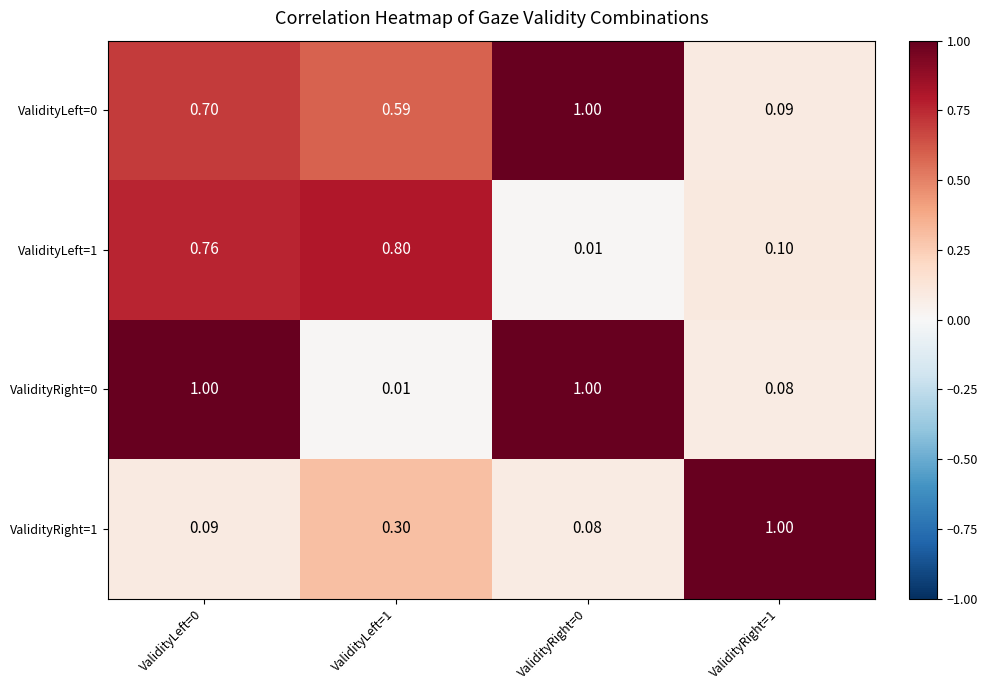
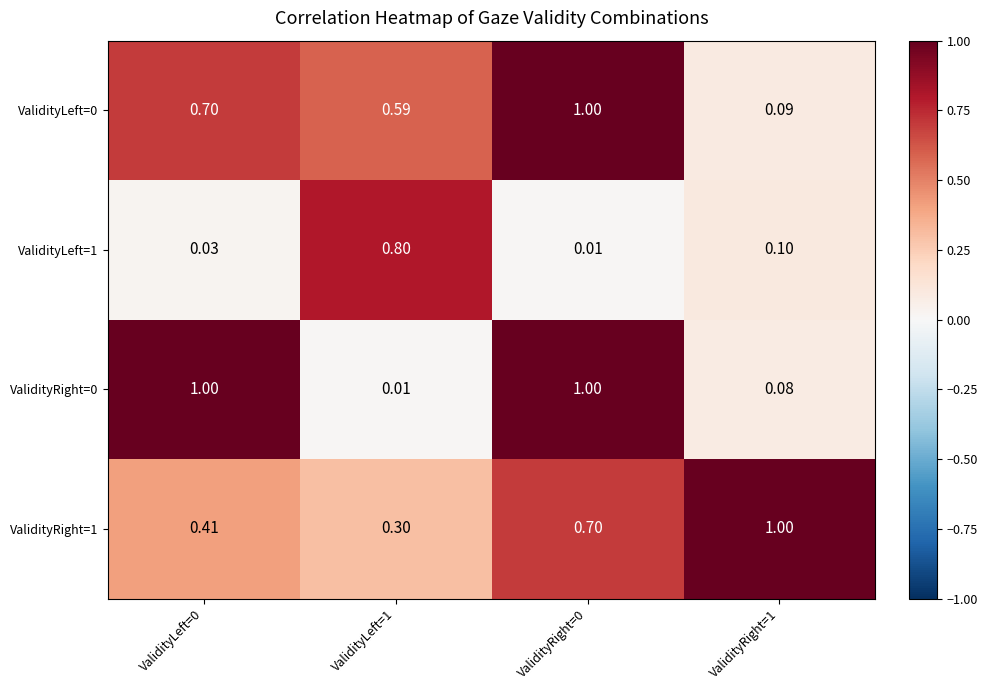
ValidityLeft=1, ValidityLeft=0: 0.76 -> 0.03
ValidityRight=1, ValidityLeft=0: 0.09 -> 0.41
ValidityRight=1, ValidityRight=0: 0.08 -> 0.70
